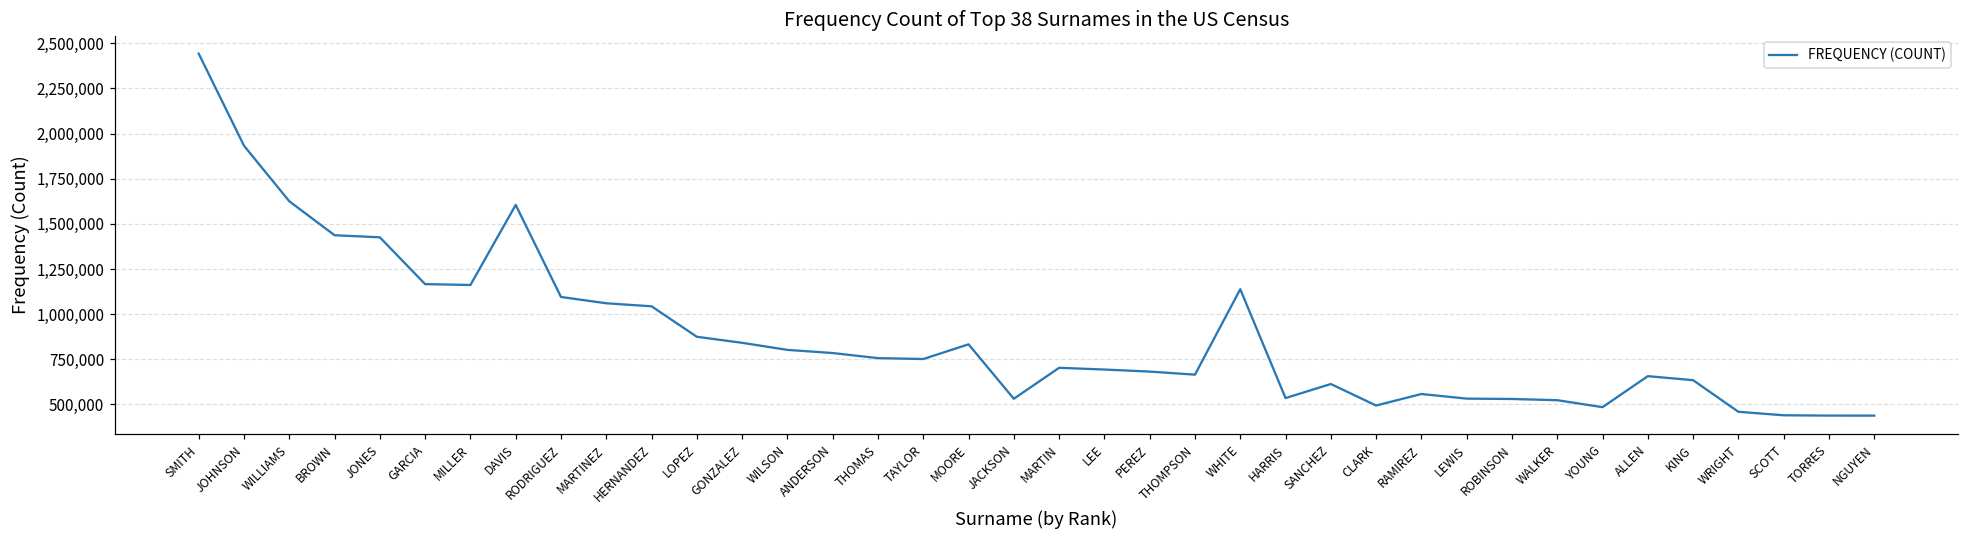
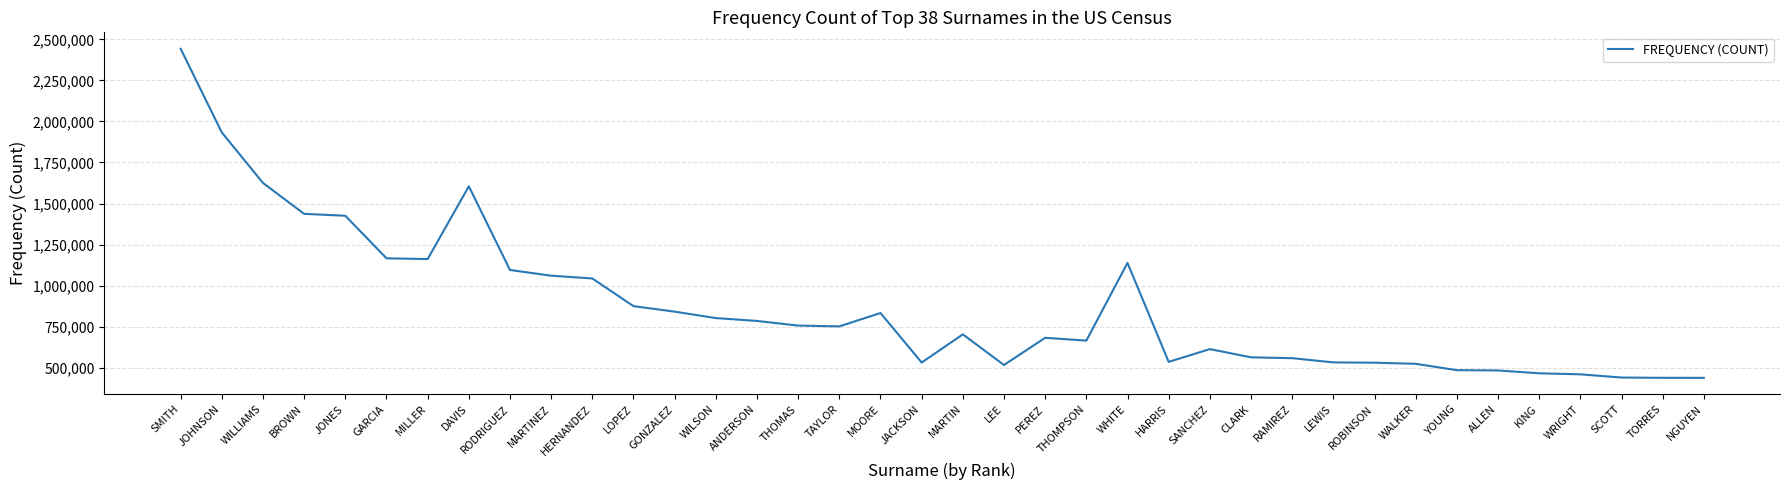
LEE: 690,000 -> 520,000
CLARK: 490,000 -> 560,000
ALLEN: 660,000 -> 480,000
KING: 630,000 -> 470,000
